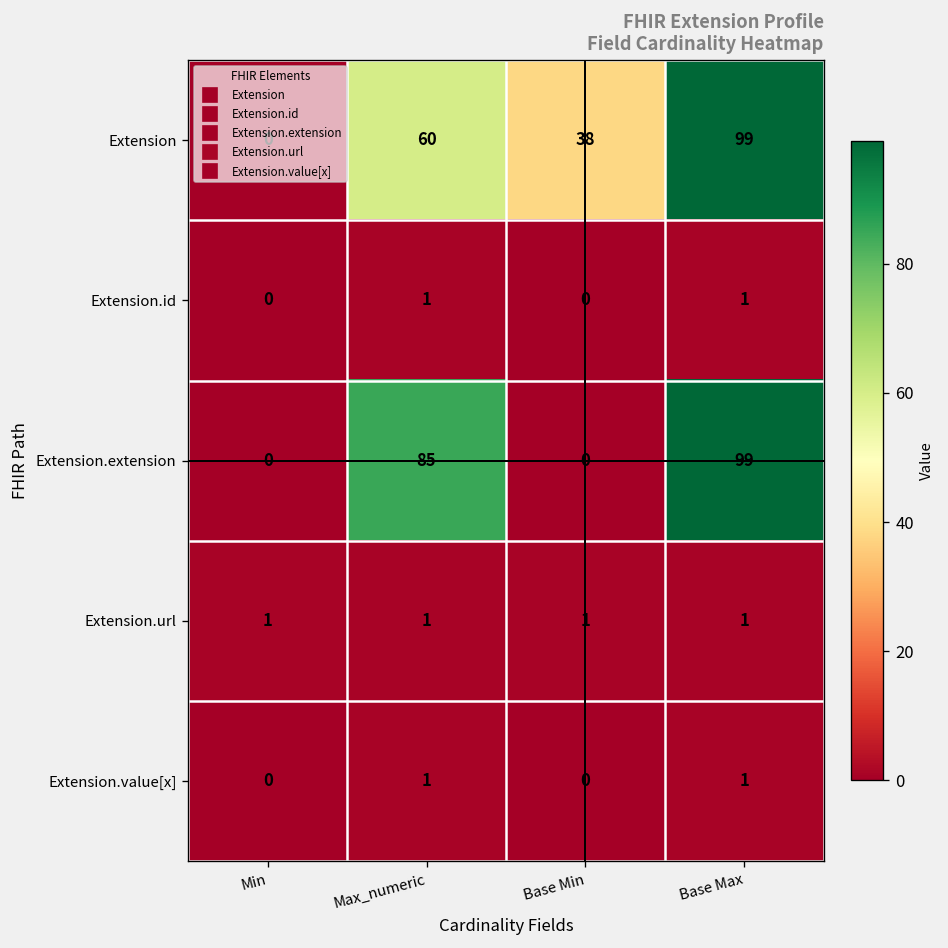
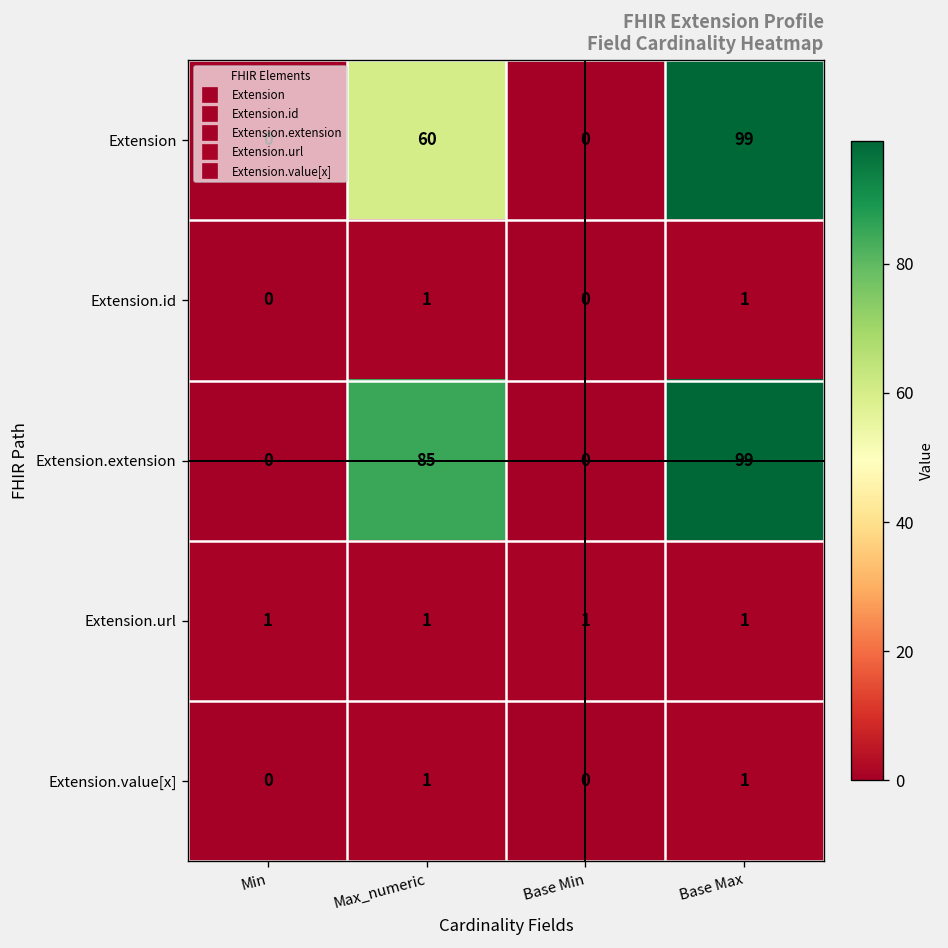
Extension, Base Min: 38 -> 0
